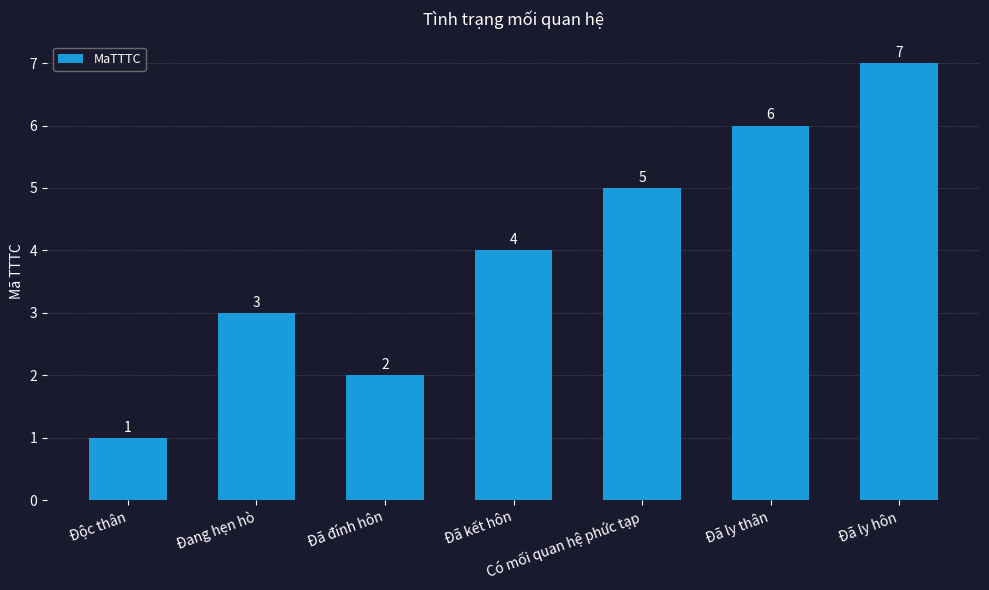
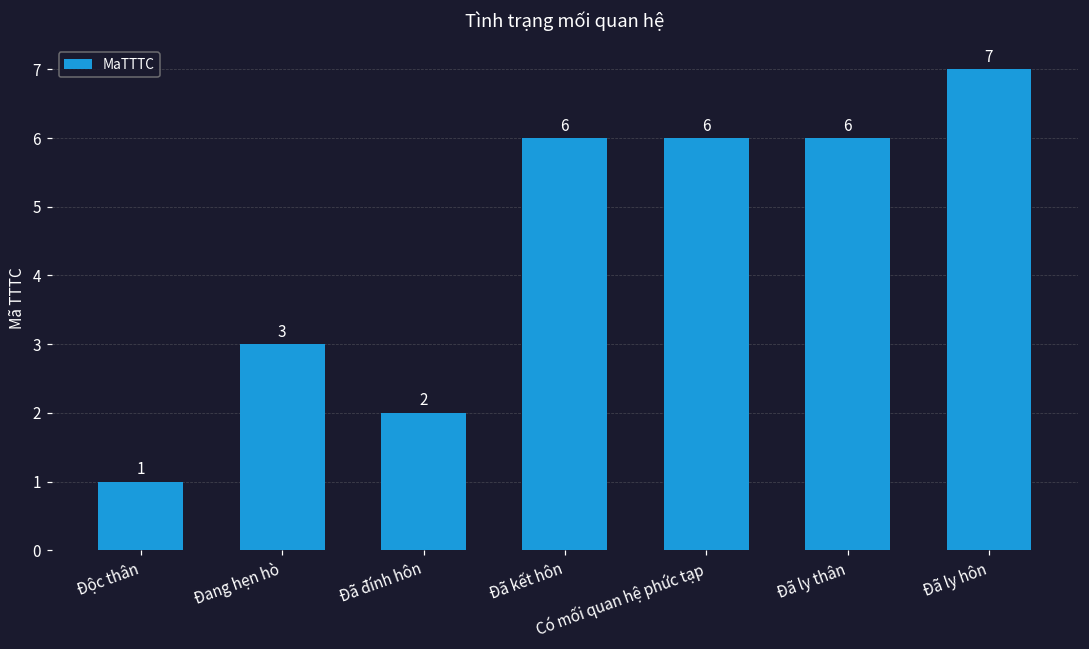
Đã kết hôn: 4 -> 6
Có mối quan hệ phức tạp: 5 -> 6
